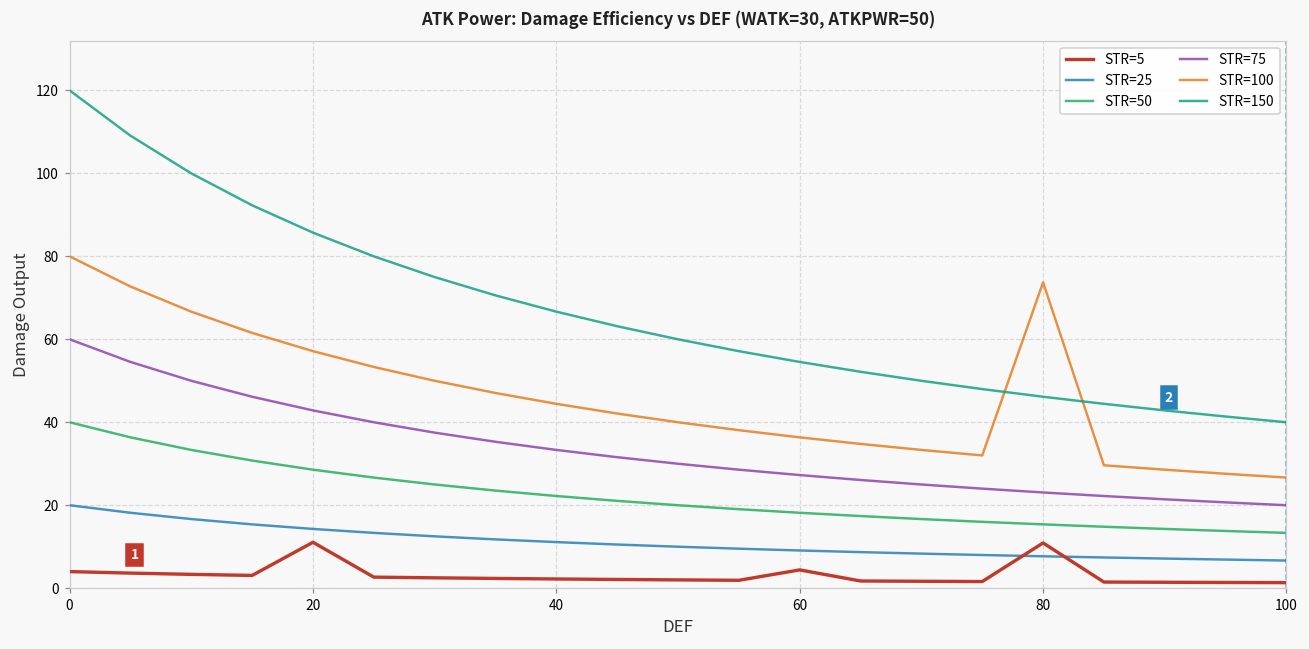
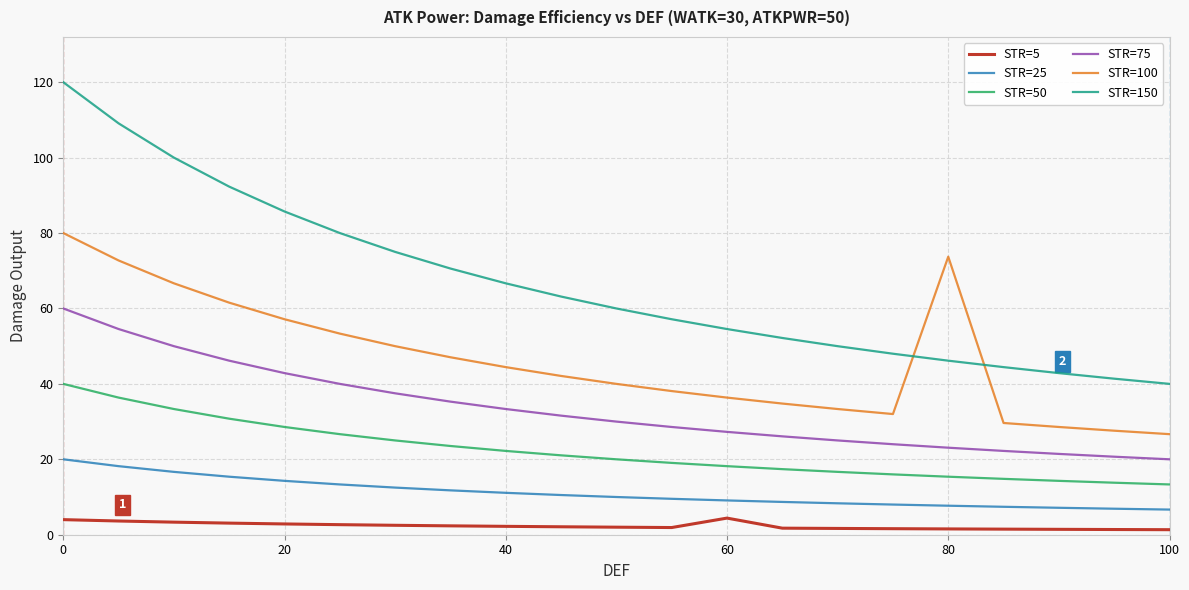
STR=5, 20: 11 -> 3
STR=5, 80: 11 -> 2
